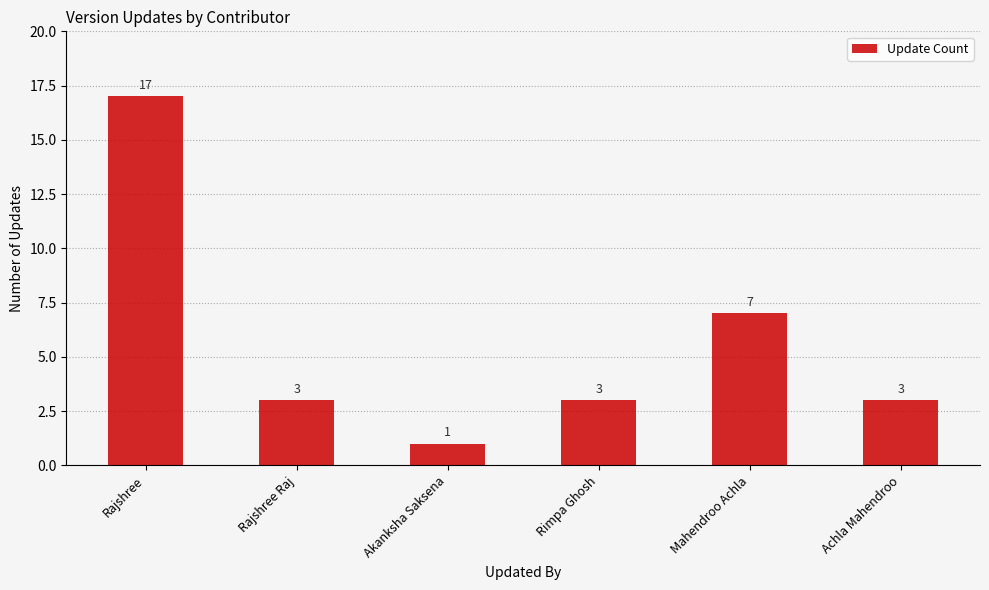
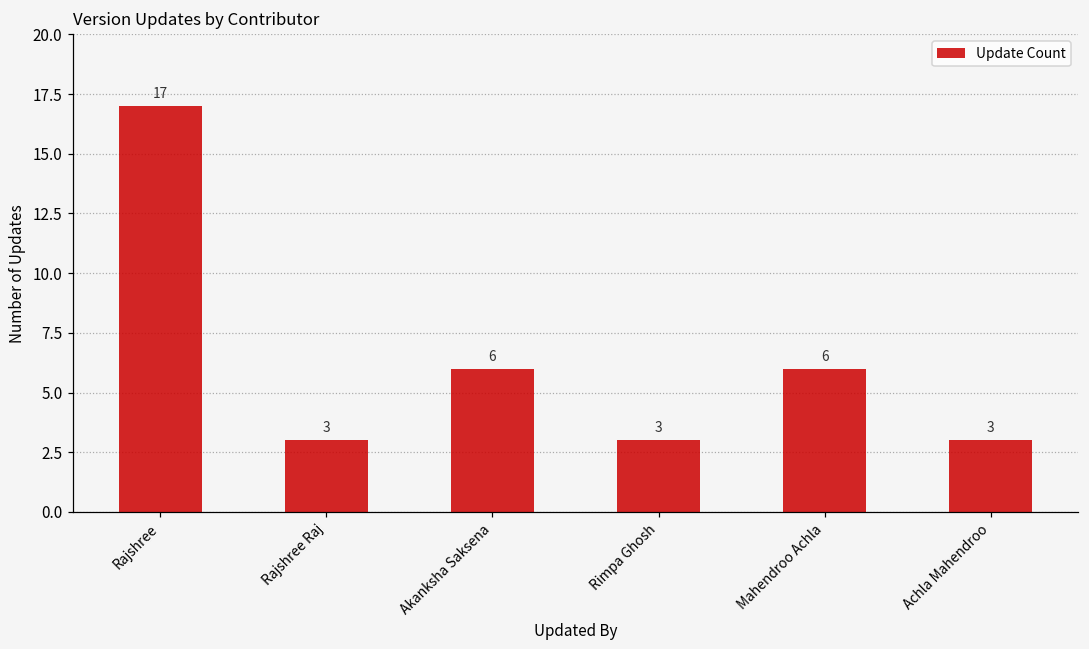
Akanksha Saksena: 1 -> 6
Mahendroo Achla: 7 -> 6
